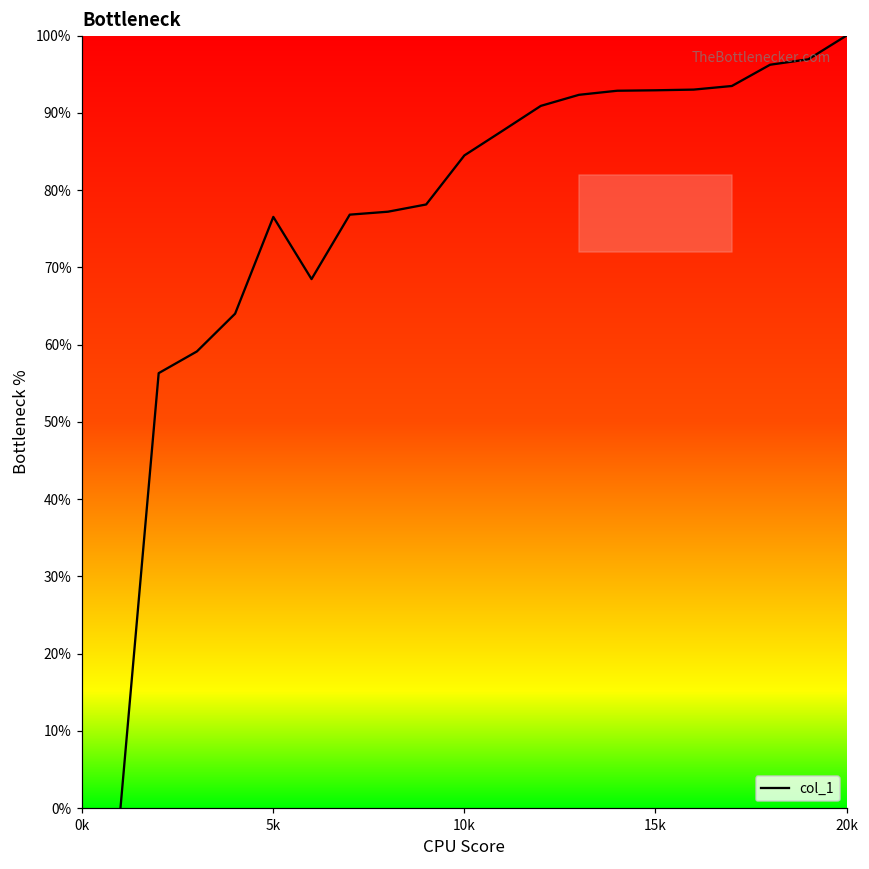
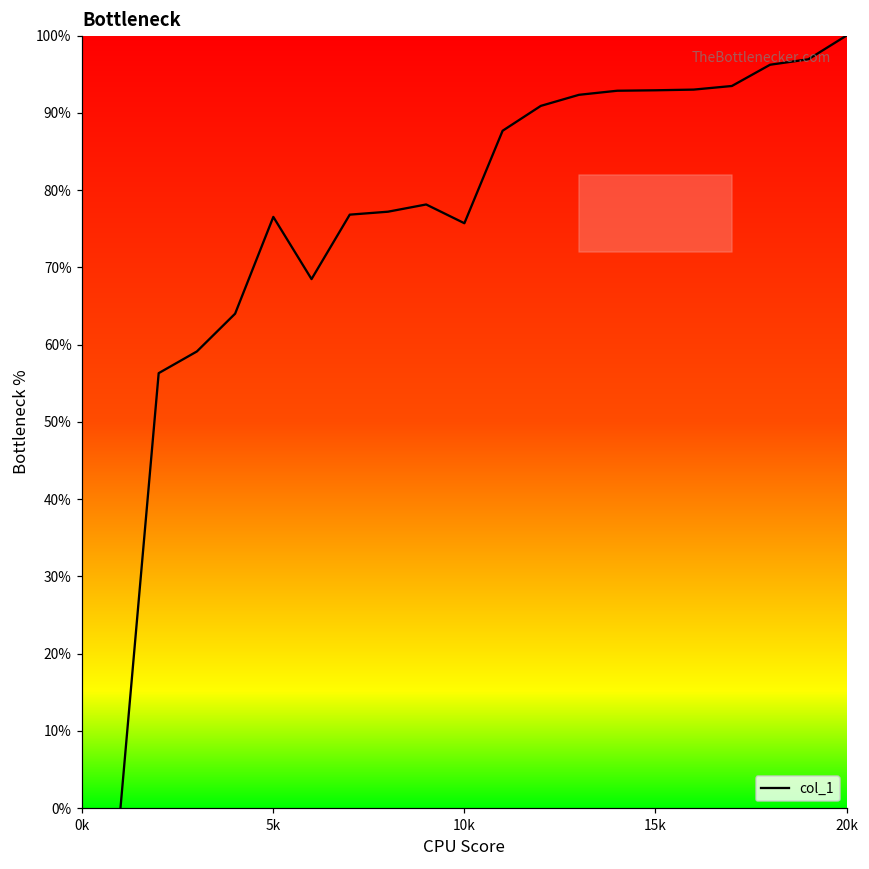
10k: 84% -> 76%
